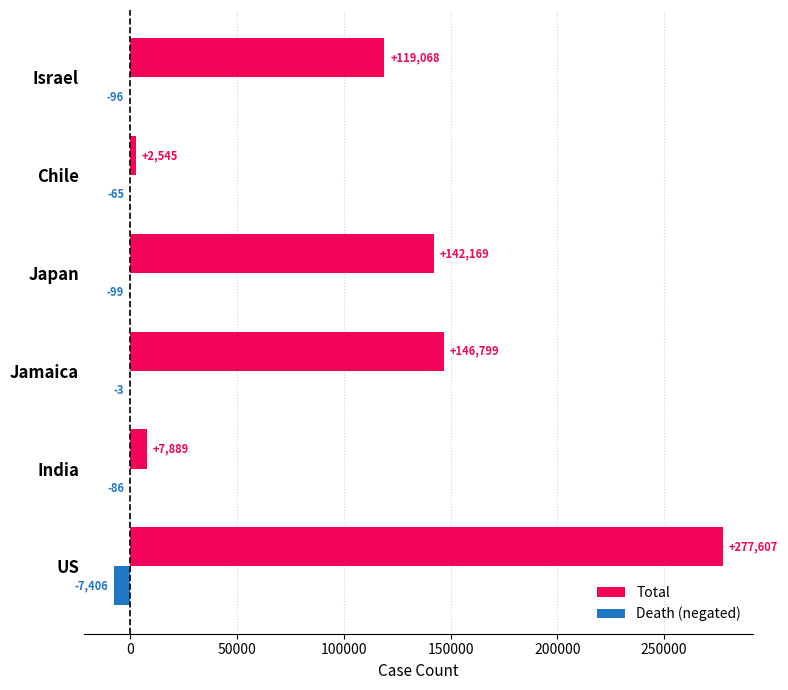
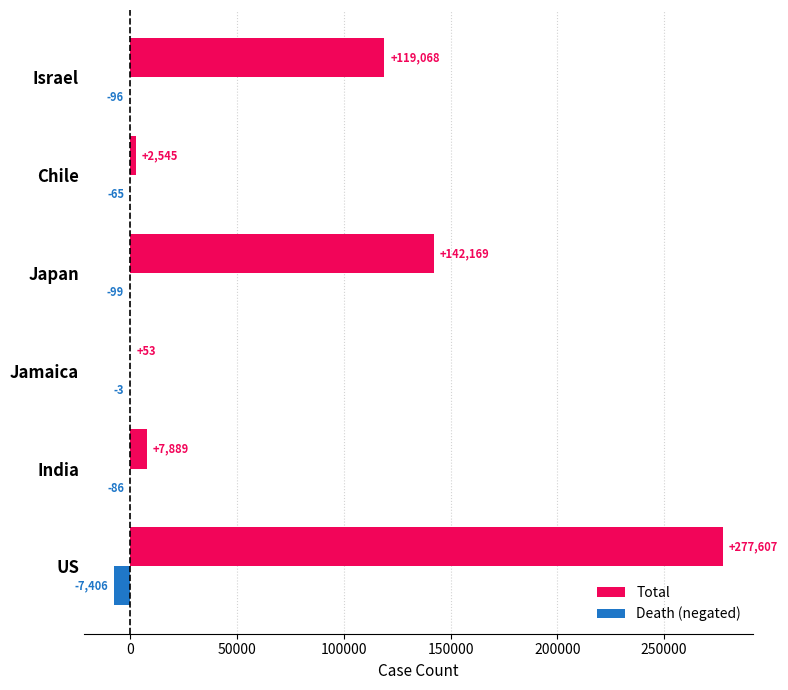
Total, Jamaica: +146,799 -> +53
